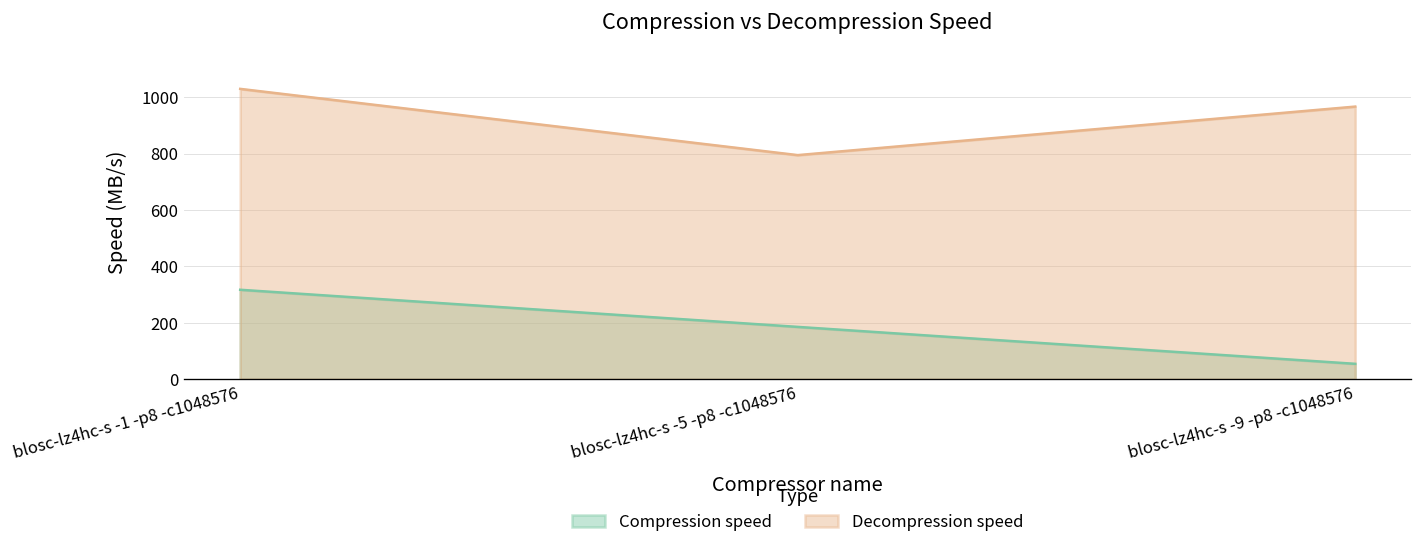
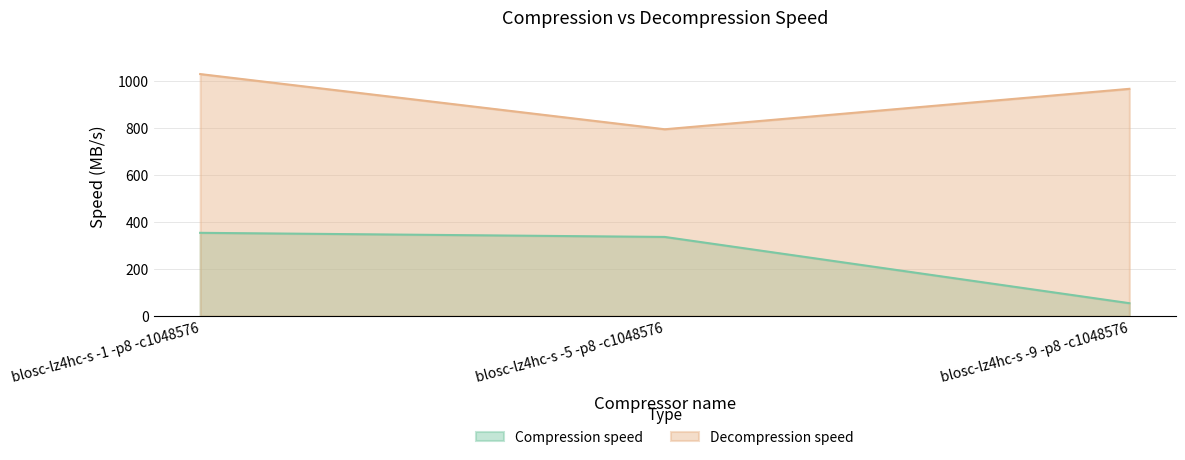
Compression speed, blosc-lz4hc-s -1 -p8 -c1048576: 320 -> 350
Compression speed, blosc-lz4hc-s -5 -p8 -c1048576: 190 -> 340
